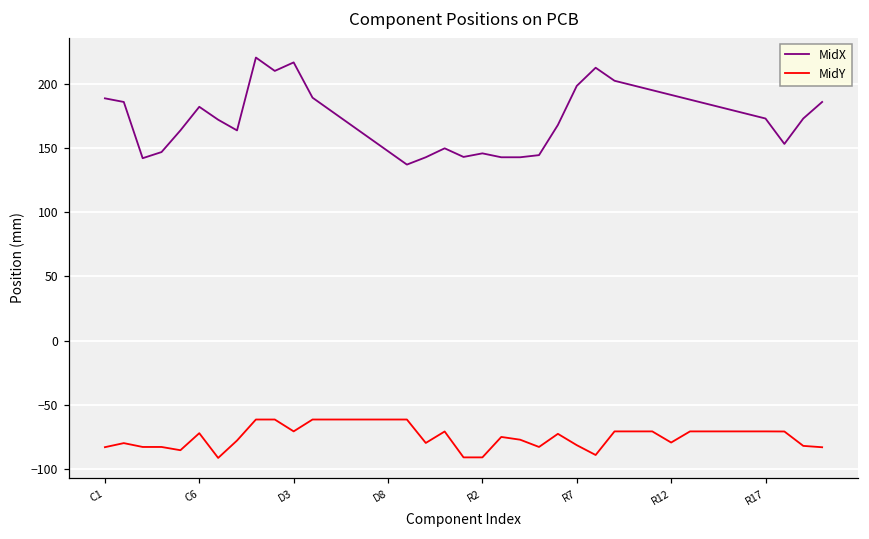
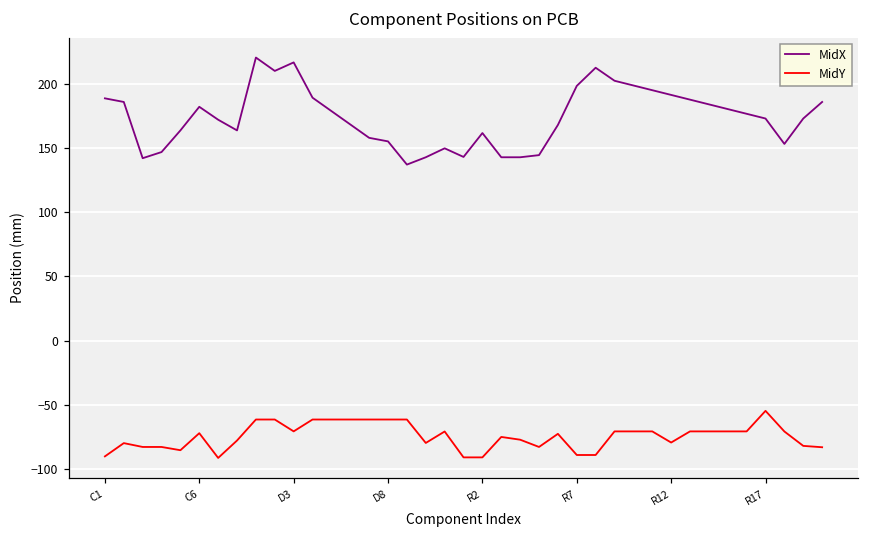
MidY, C1: -83 -> -90
MidX, D8: 148 -> 155
MidX, R2: 146 -> 162
MidY, R7: -82 -> -89
MidY, R17: -71 -> -55
